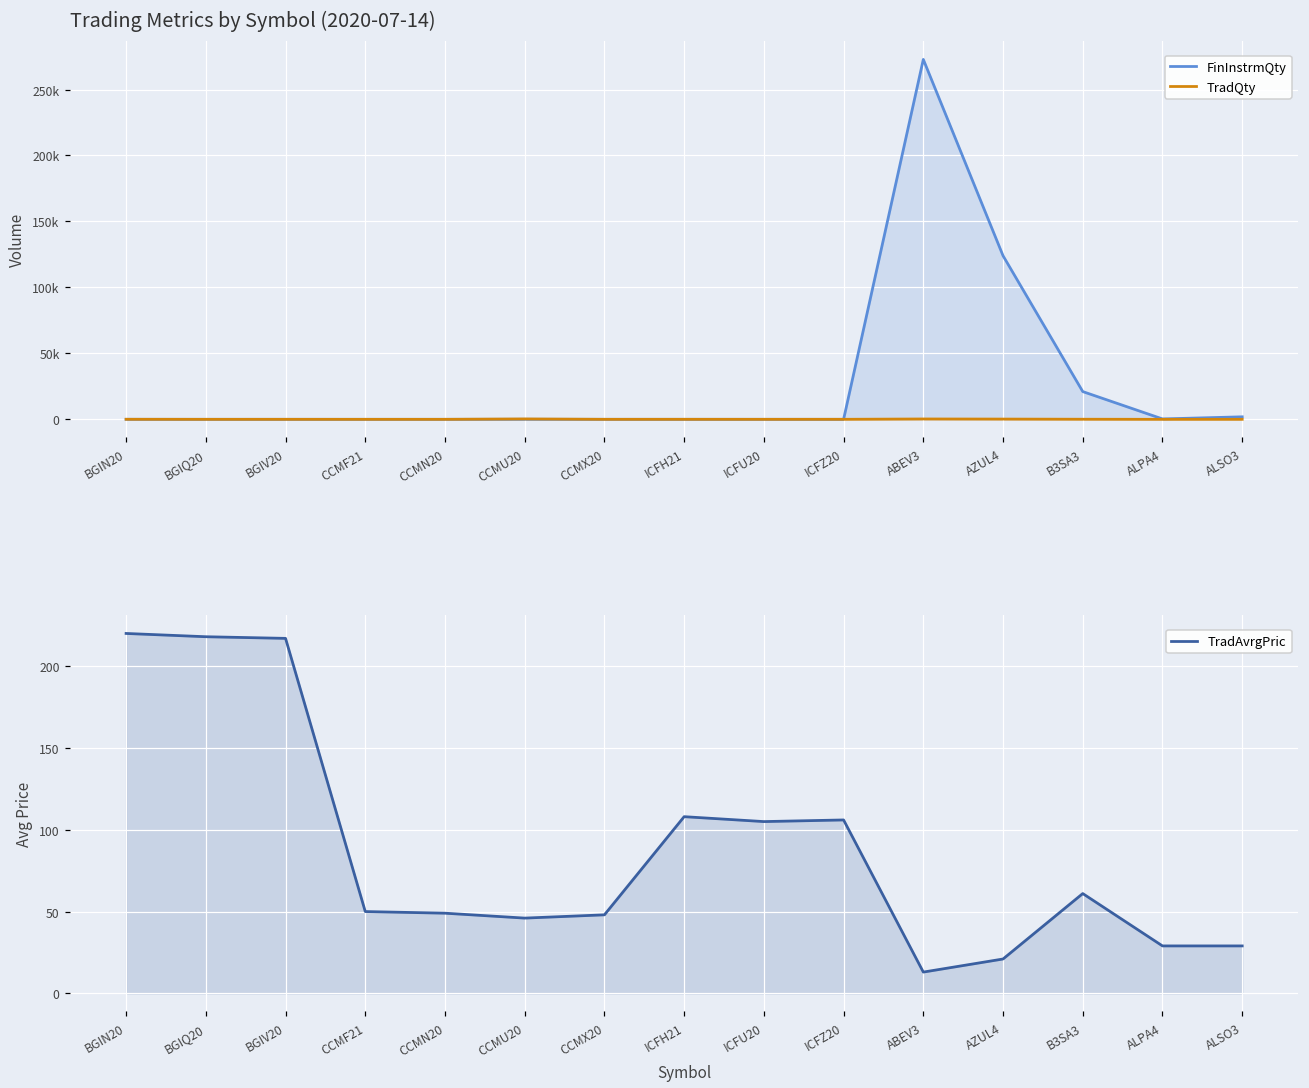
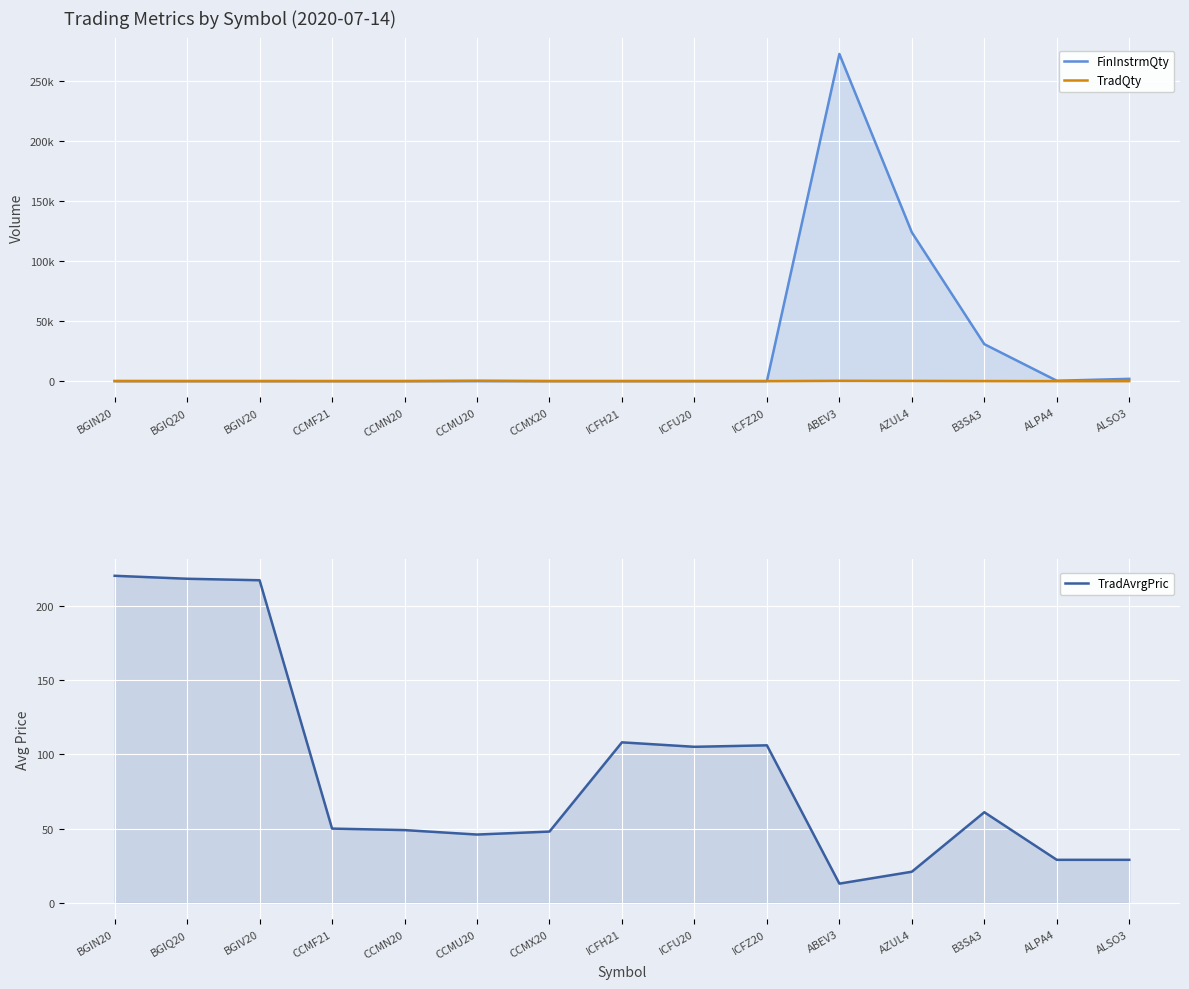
Trading Metrics by Symbol (2020-07-14), FinInstrmQty, B3SA3: 21000 -> 31000
